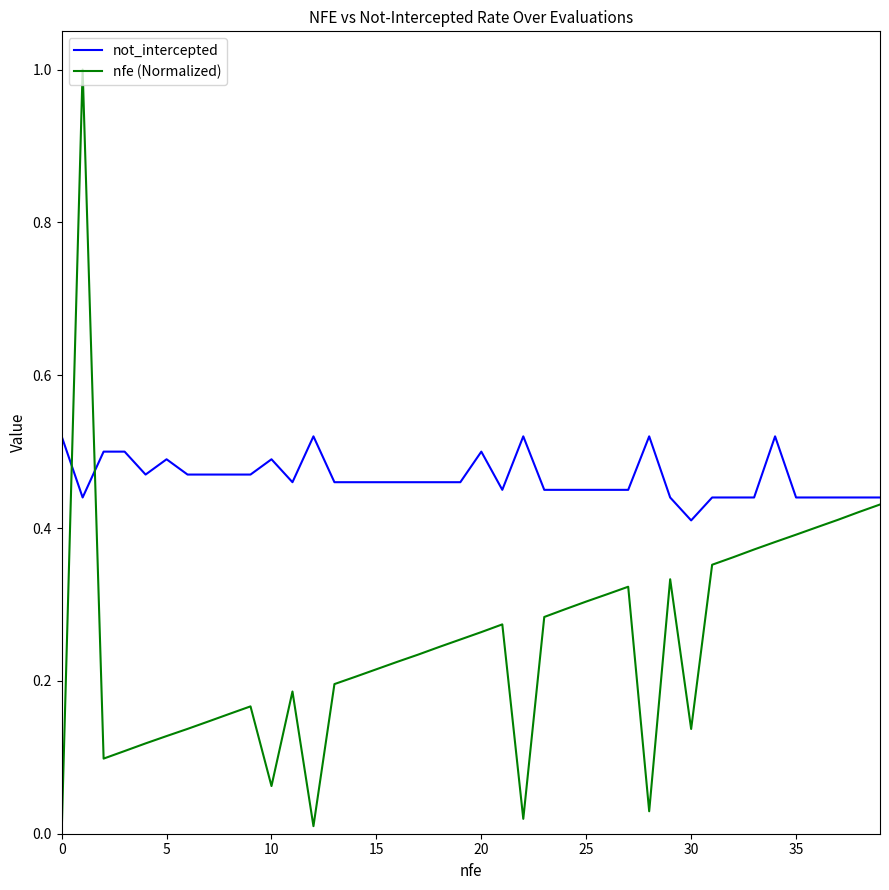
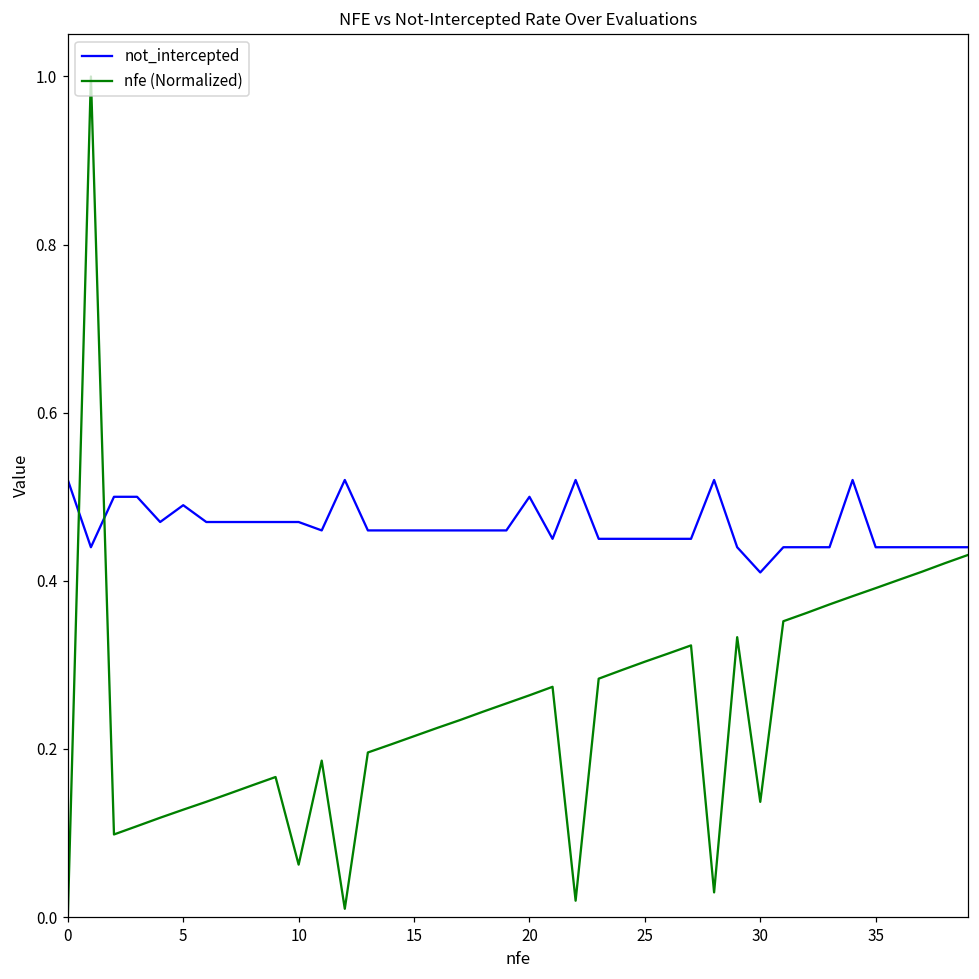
not_intercepted, 10: 0.49 -> 0.47
